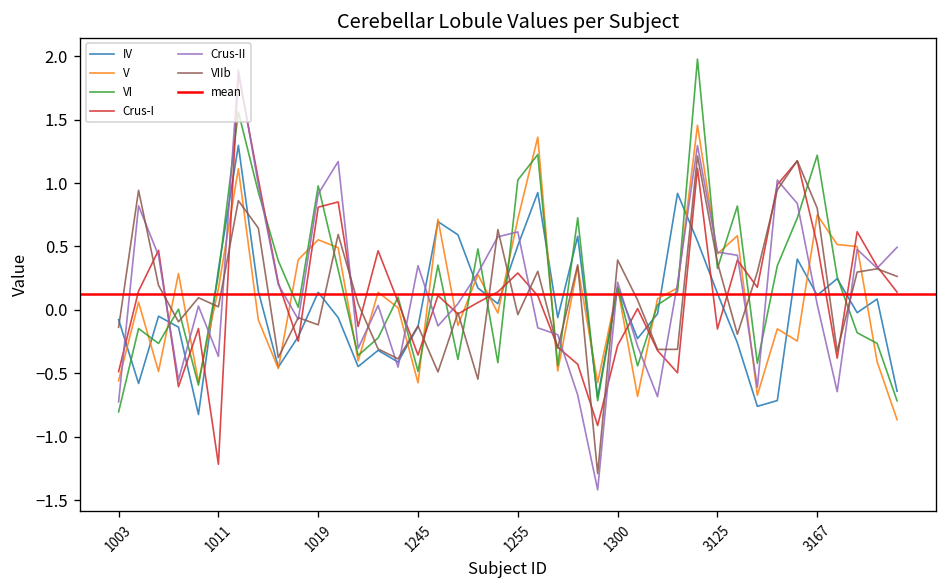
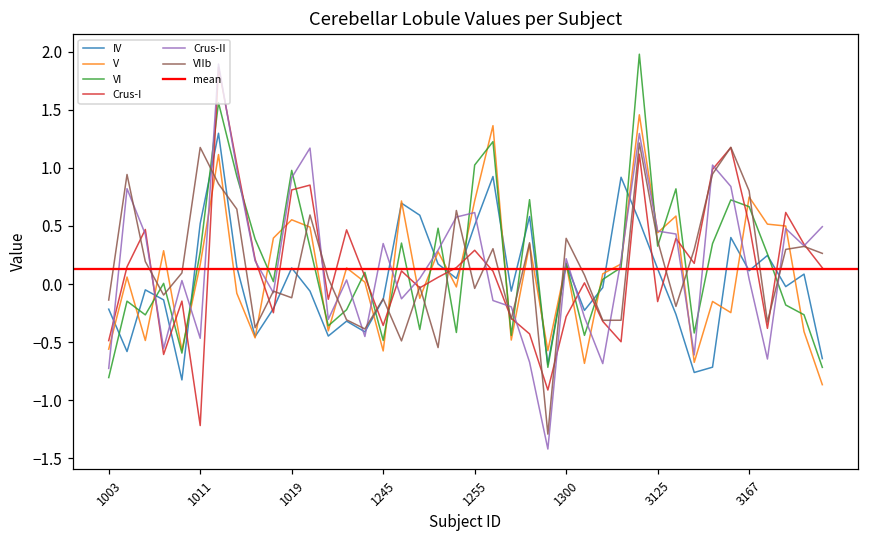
IV, 1003: -0.08 -> -0.22
IV, 1011: 0.32 -> 0.52
Crus-II, 1011: -0.37 -> -0.47
VIIb, 1011: 0.02 -> 1.18
VI, 3167: 1.22 -> 0.67
